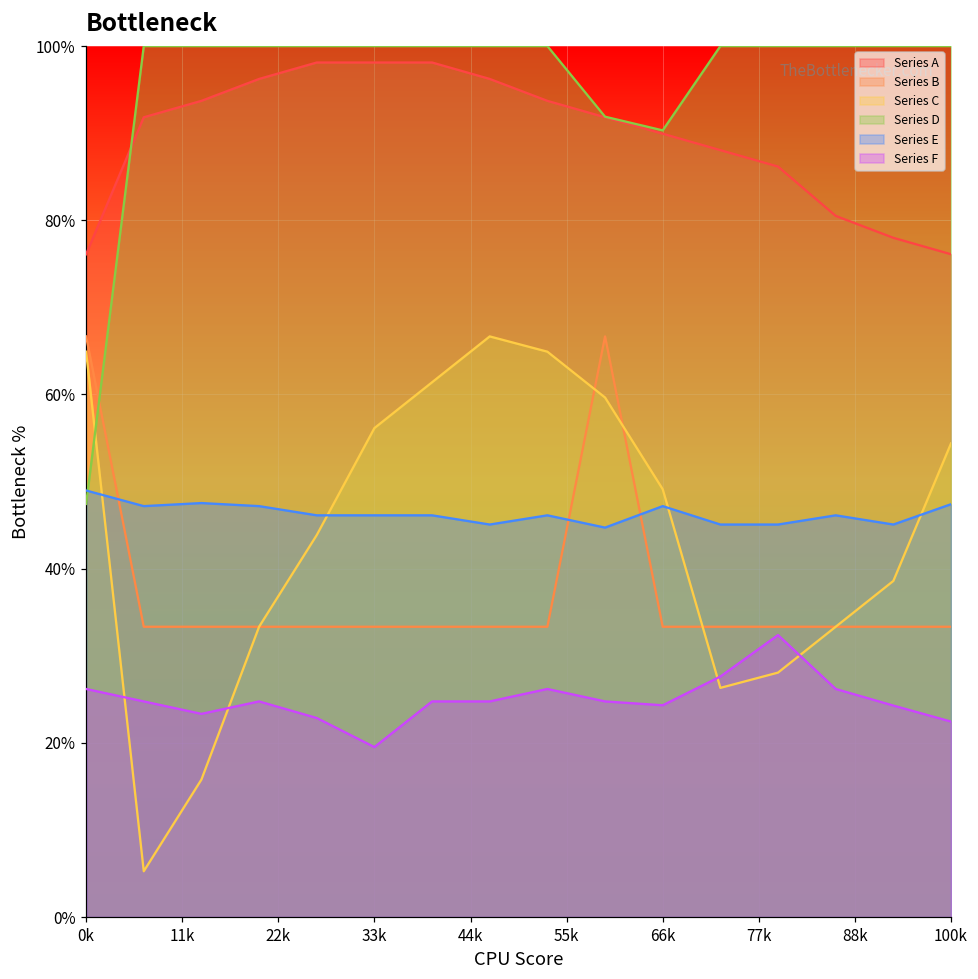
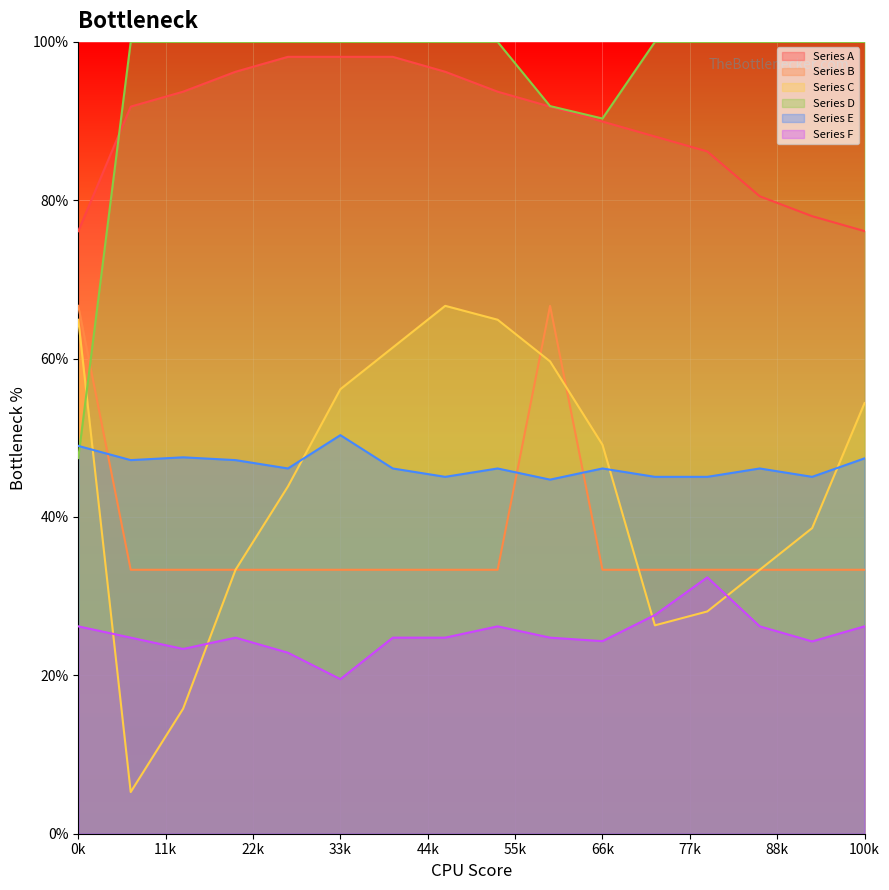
Series E, 33k: 46% -> 50%
Series E, 66k: 47% -> 46%
Series F, 100k: 22% -> 26%
